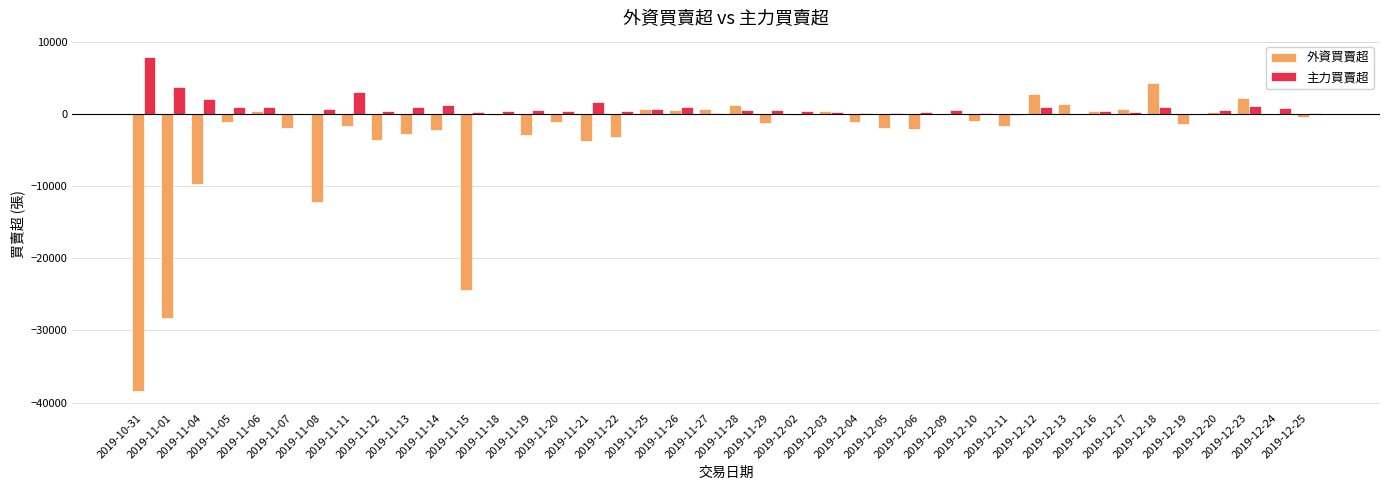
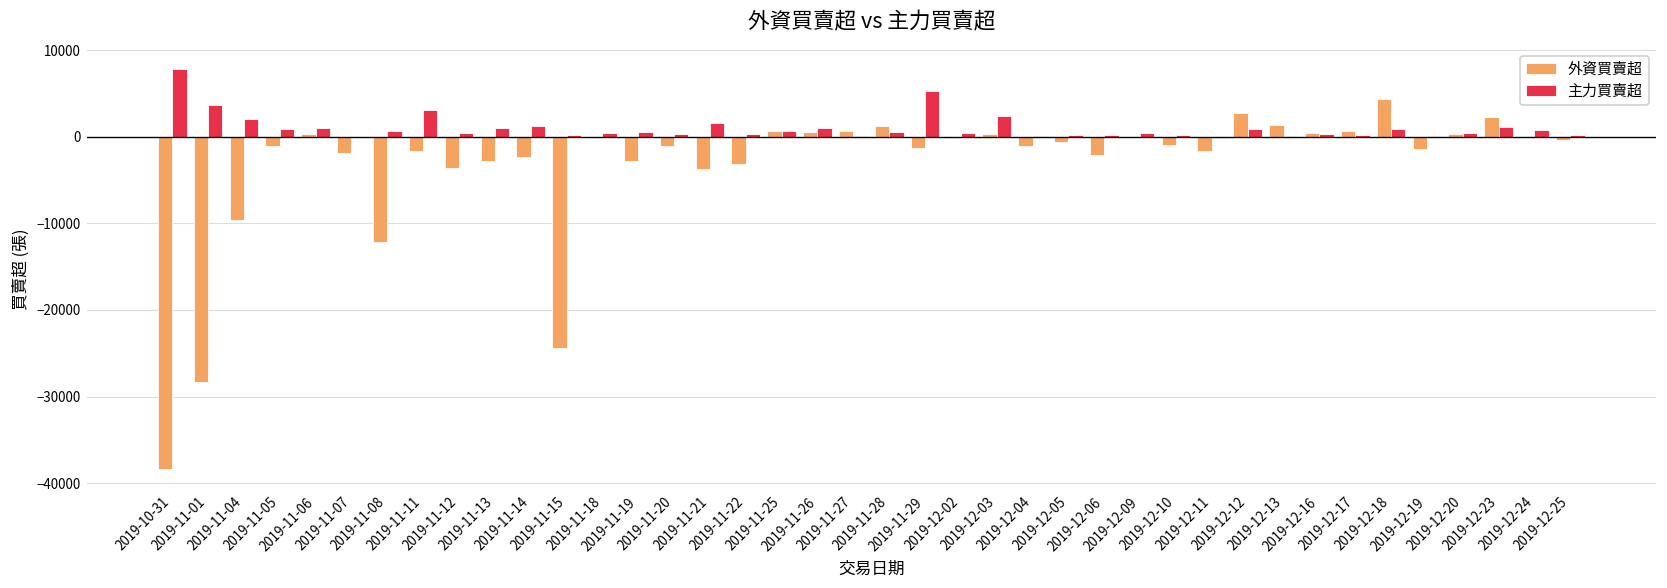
主力買賣超, 2019-11-29: 0 -> 5000
主力買賣超, 2019-12-03: 0 -> 2000
外資買賣超, 2019-12-05: -2000 -> -1000
